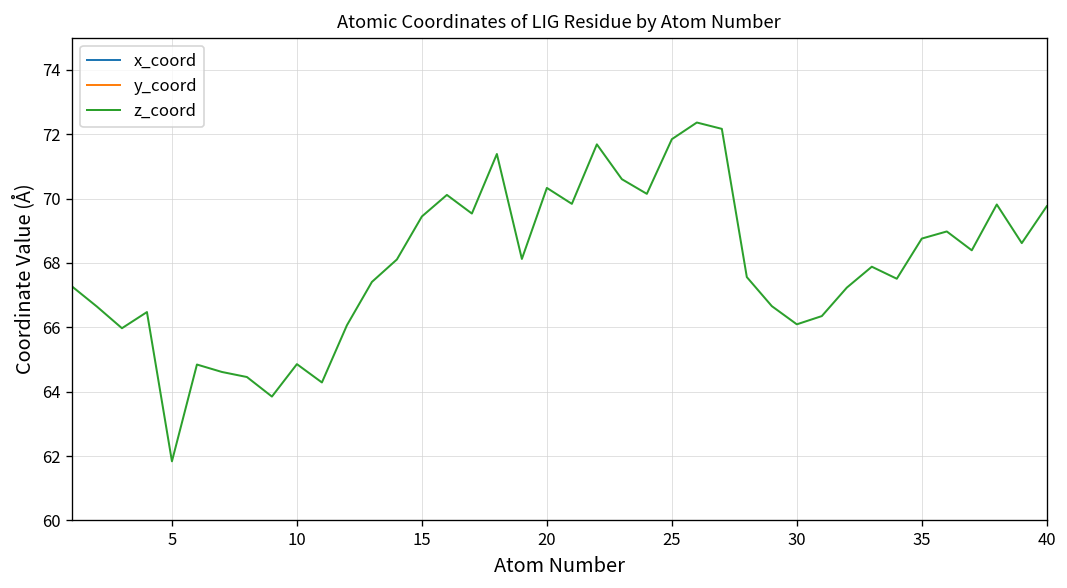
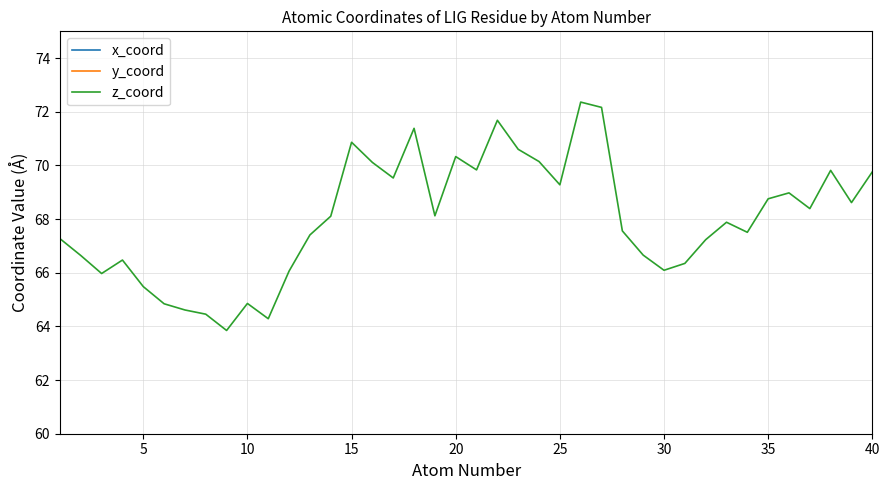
z_coord, 5: 61.8 -> 65.5
z_coord, 15: 69.4 -> 70.9
z_coord, 25: 71.8 -> 69.3
